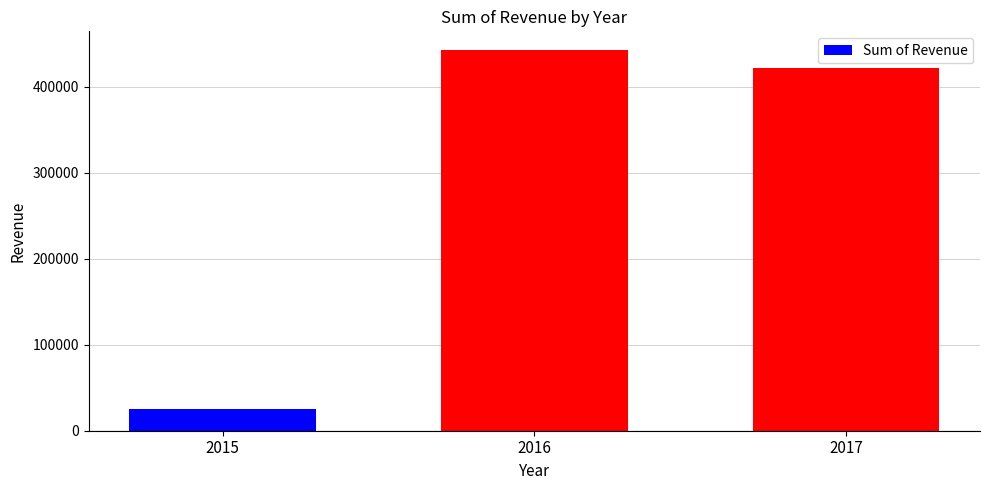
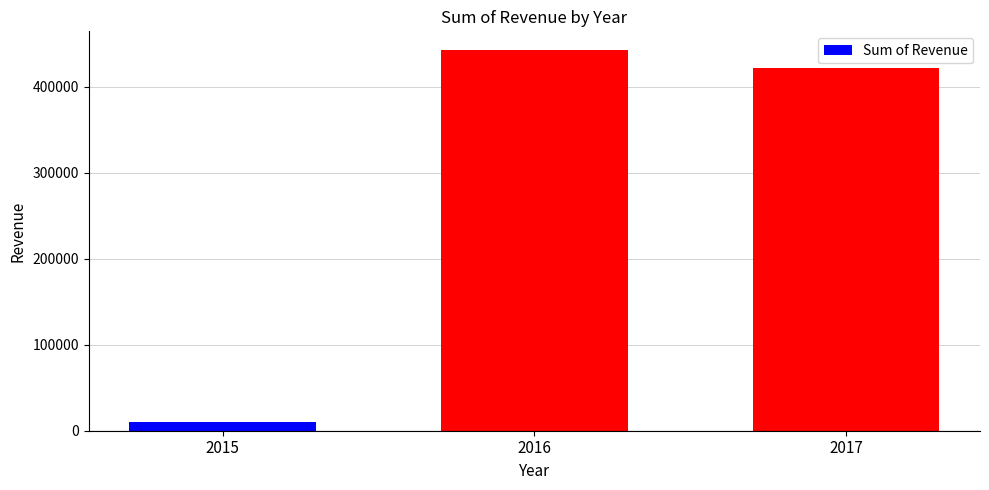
2015: 20000 -> 10000
